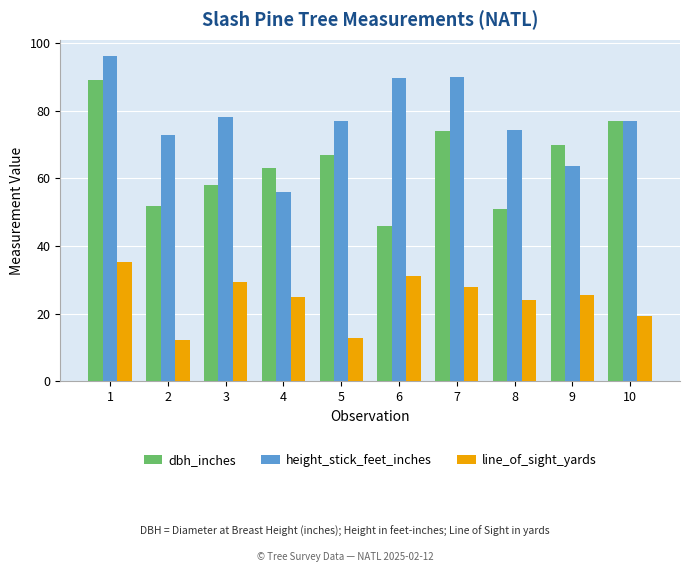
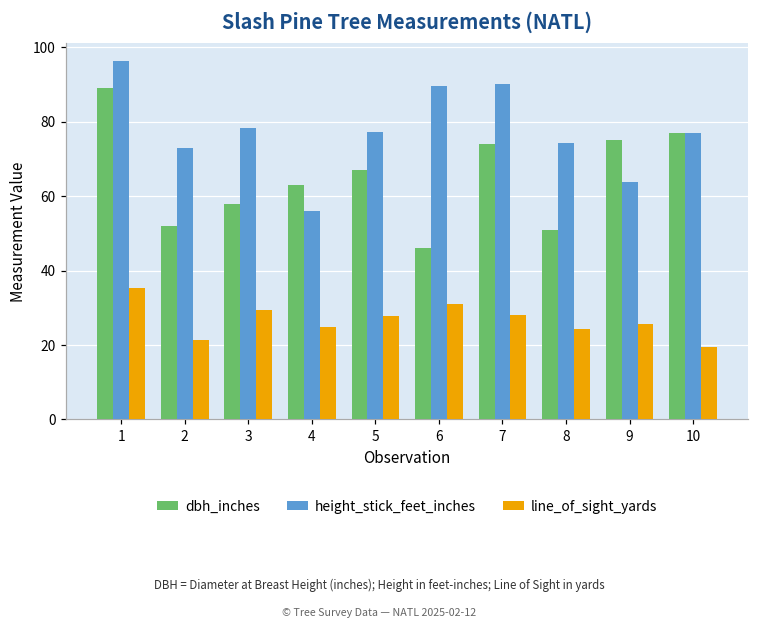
line_of_sight_yards, 2: 12 -> 21
line_of_sight_yards, 5: 13 -> 28
dbh_inches, 9: 70 -> 75
